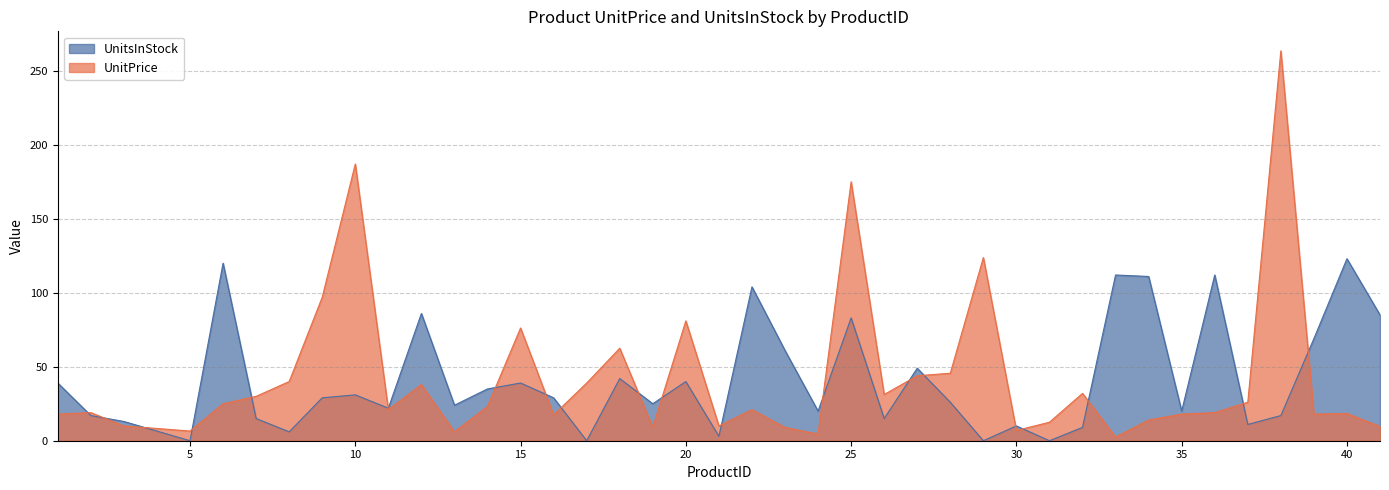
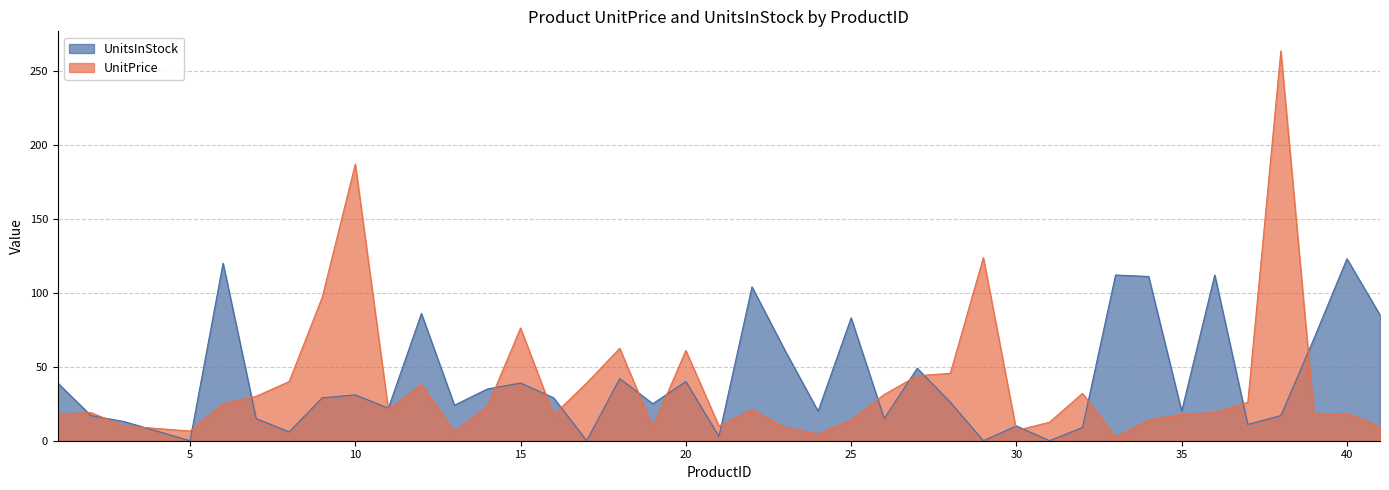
UnitPrice, 20: 81 -> 61
UnitPrice, 25: 175 -> 14
